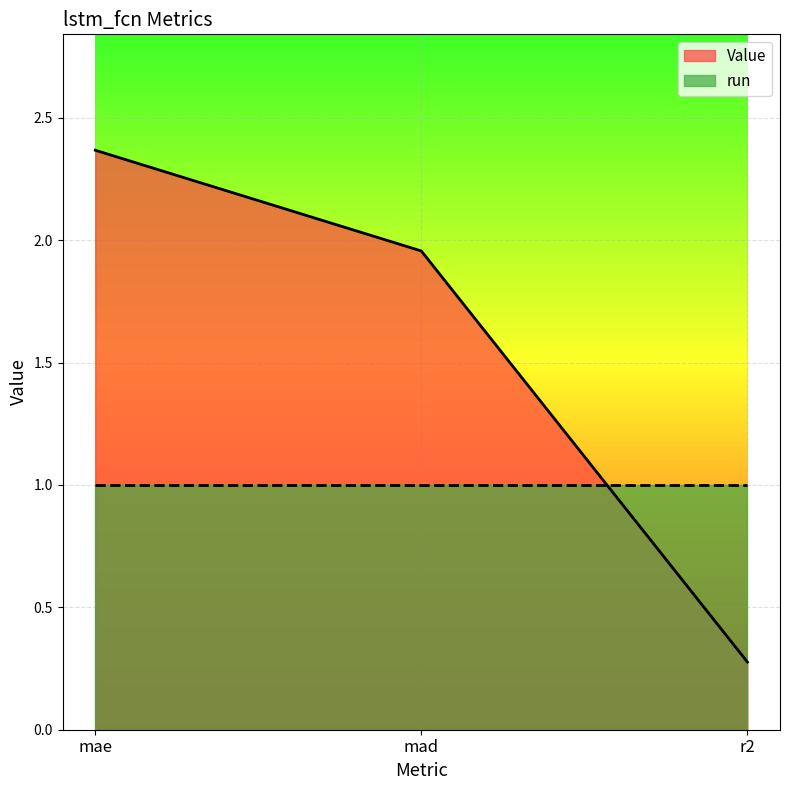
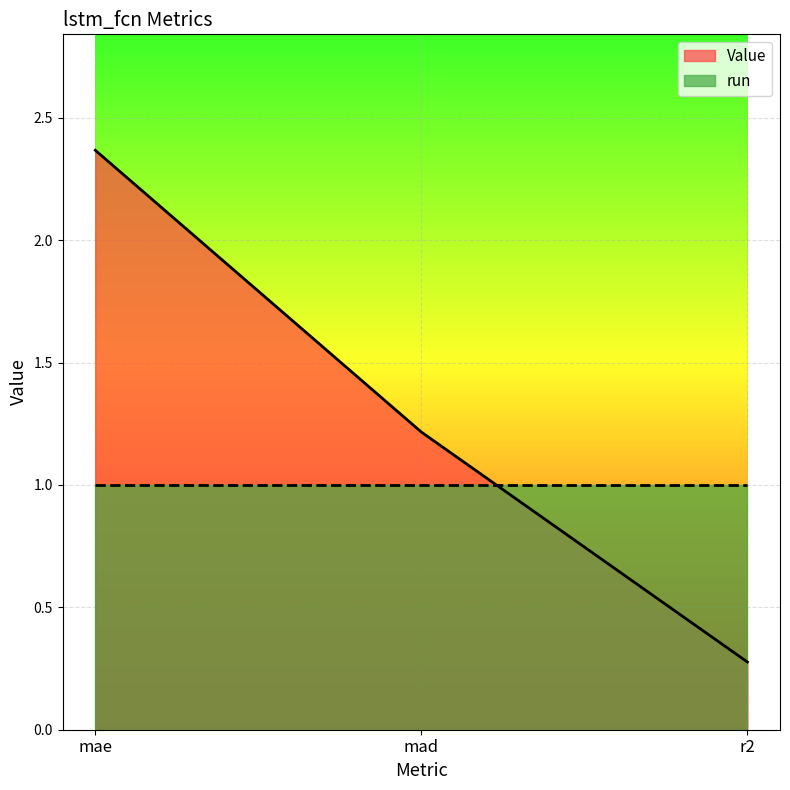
Value, mad: 1.96 -> 1.22
